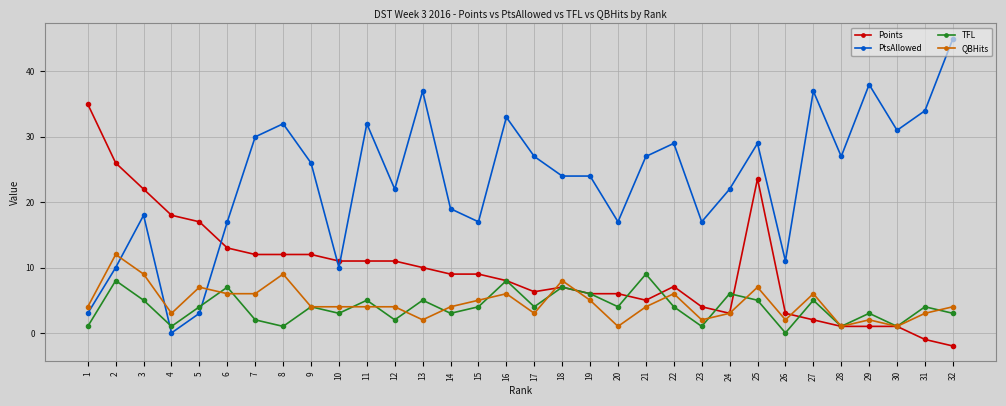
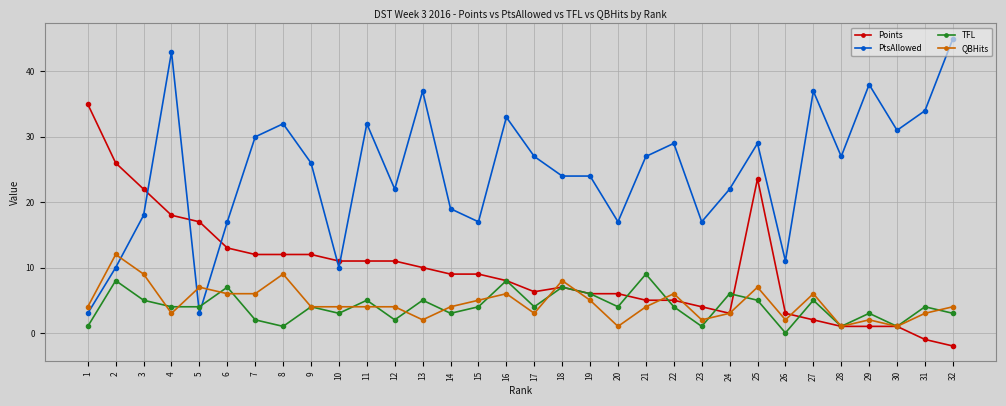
PtsAllowed, 4: 0 -> 43
TFL, 4: 1 -> 4
Points, 22: 7 -> 5
